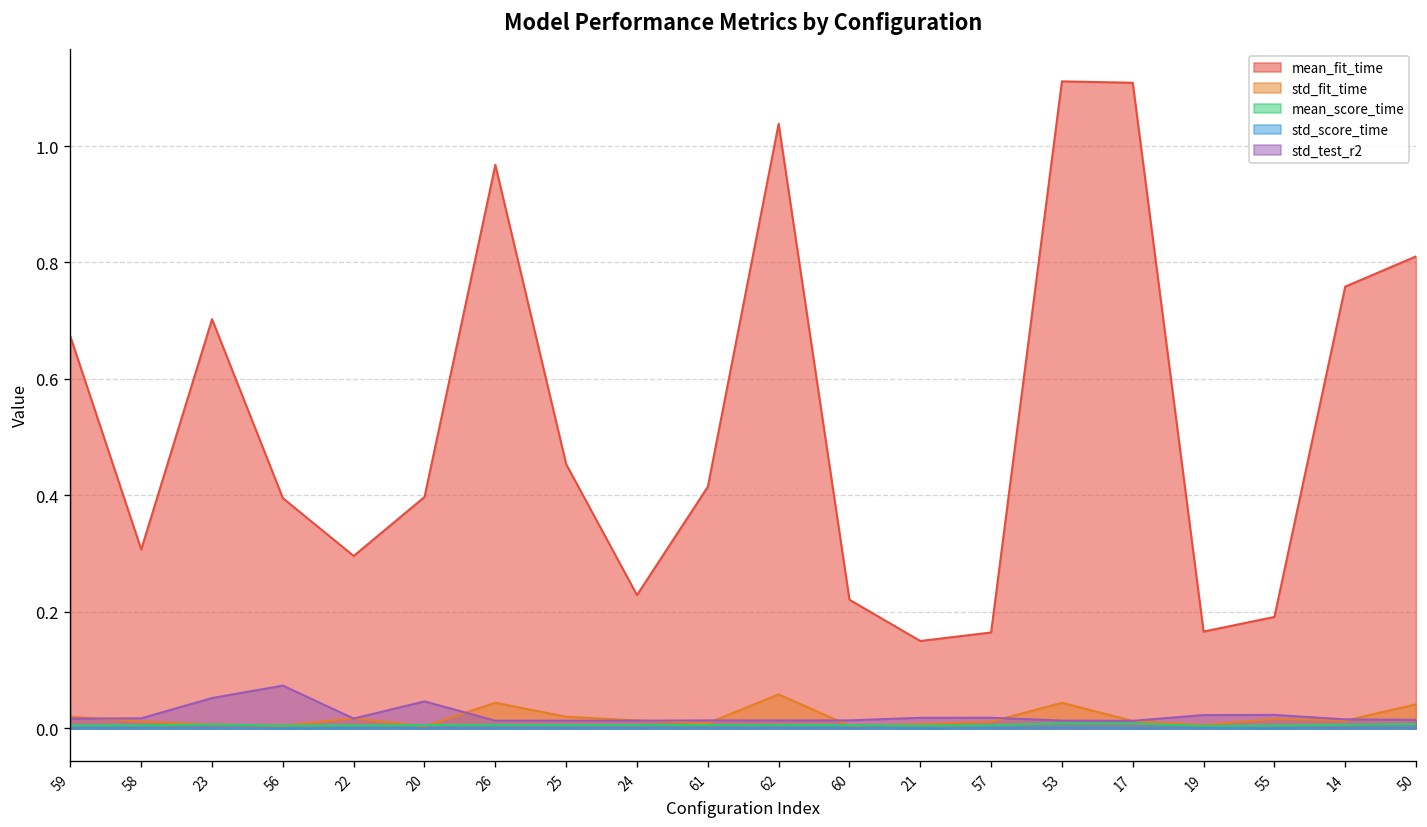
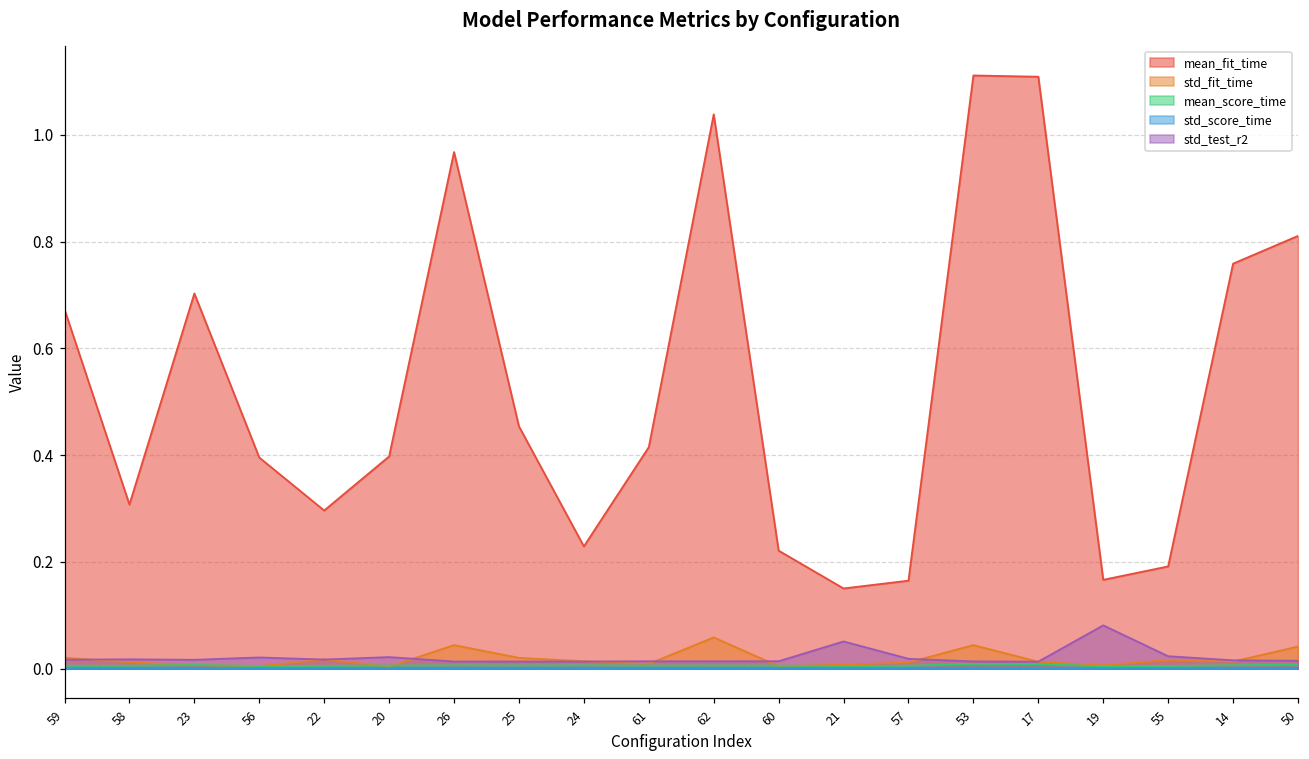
std_test_r2, 23: 0.05 -> 0.02
std_test_r2, 56: 0.07 -> 0.02
std_test_r2, 20: 0.05 -> 0.02
std_test_r2, 21: 0.02 -> 0.05
std_test_r2, 19: 0.02 -> 0.08
